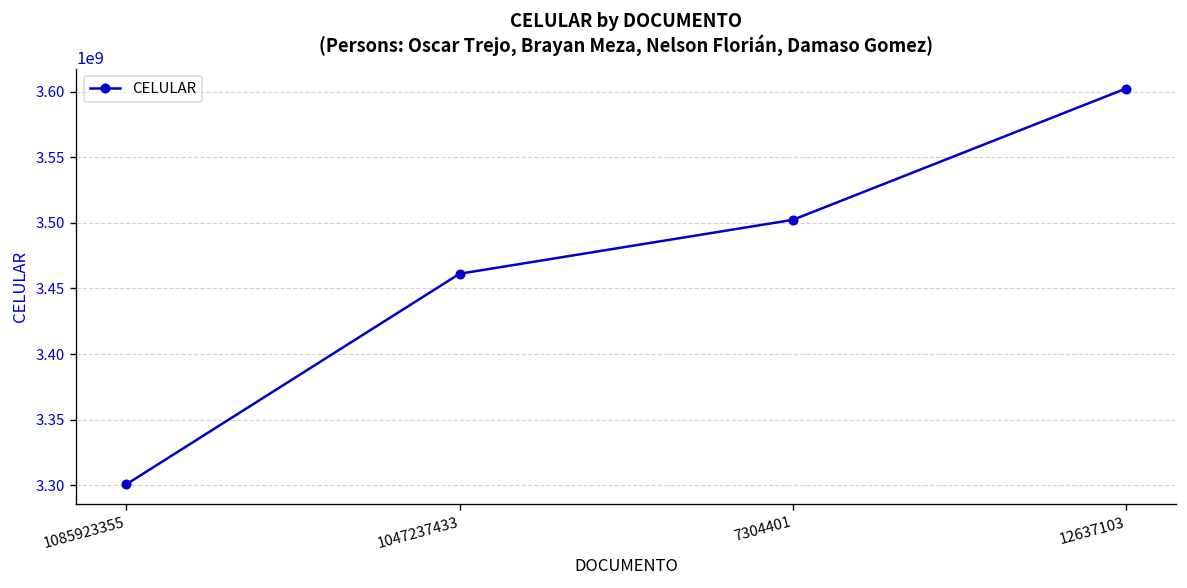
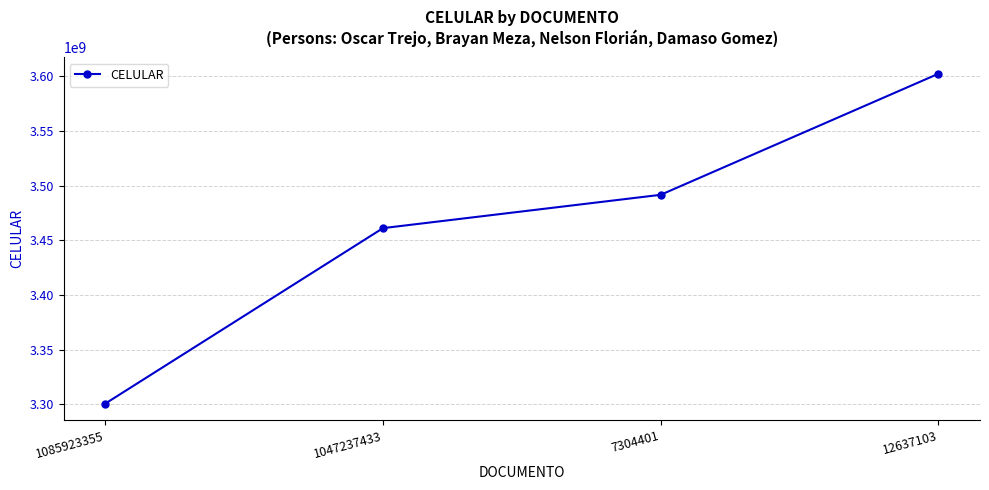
7304401: 3502000000 -> 3492000000
